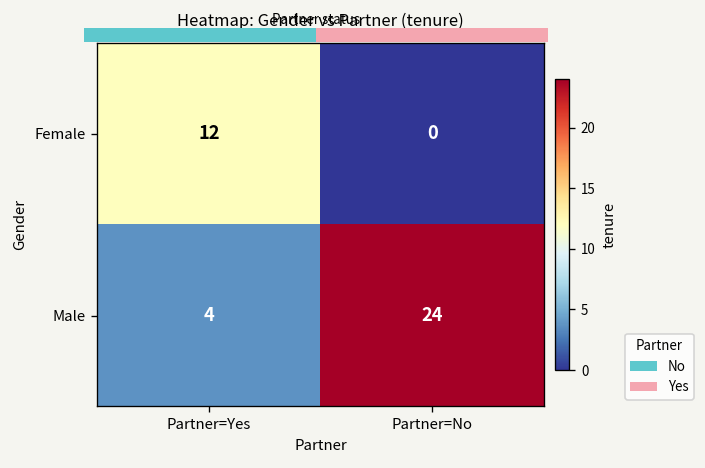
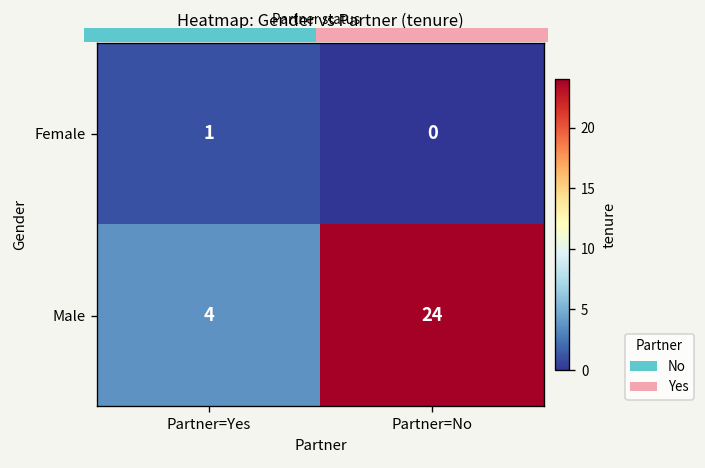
Heatmap: Gender vs Partner (tenure), Female, Partner=Yes: 12 -> 1
